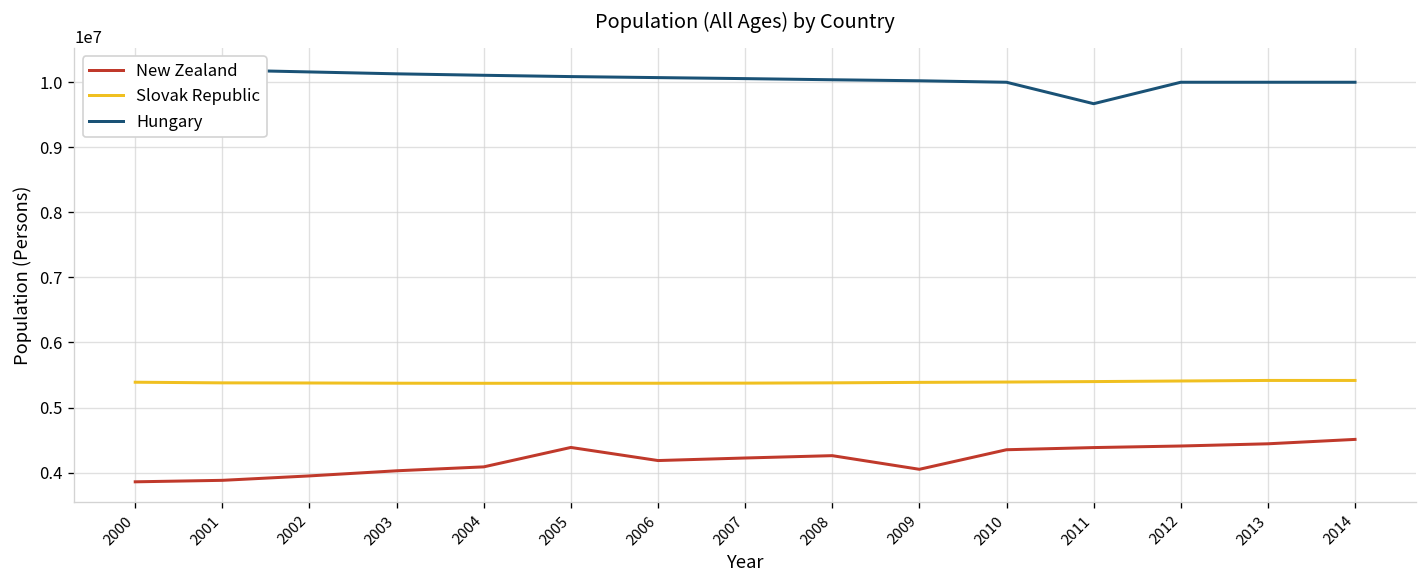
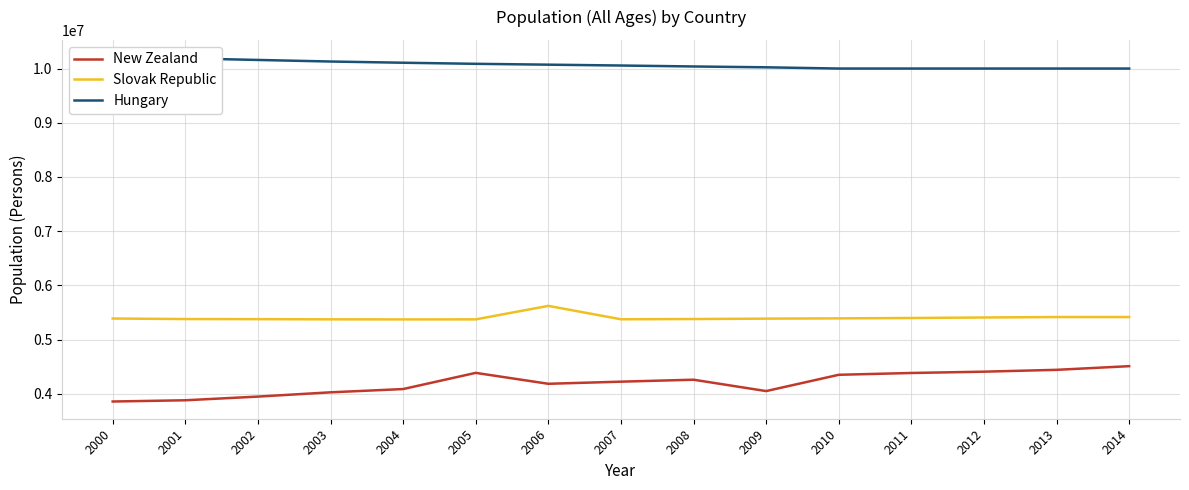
Slovak Republic, 2006: 5400000 -> 5600000
Hungary, 2011: 9700000 -> 10000000
